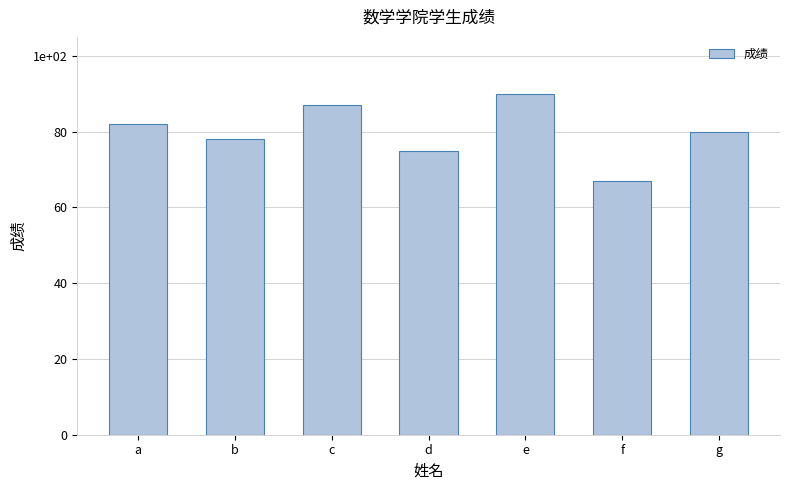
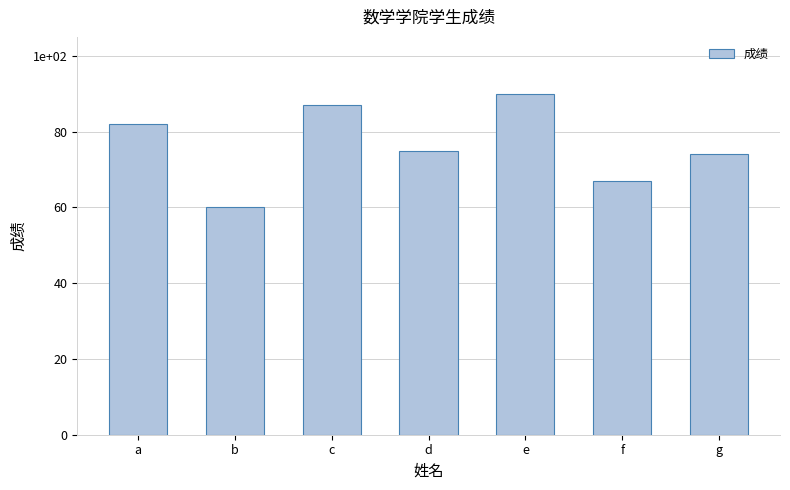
b: 78 -> 60
g: 80 -> 74
